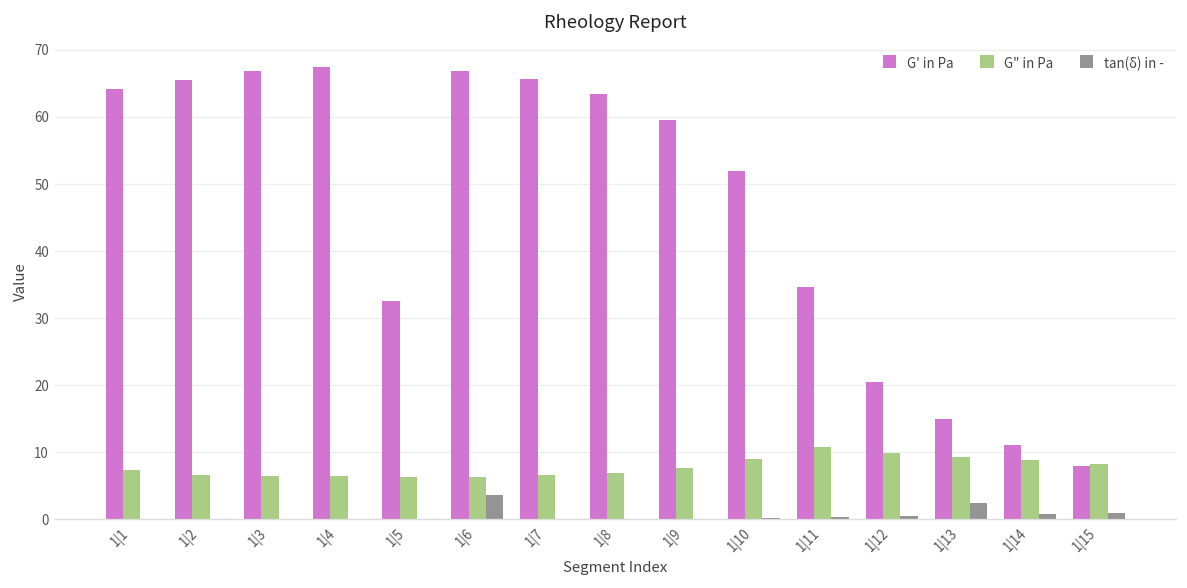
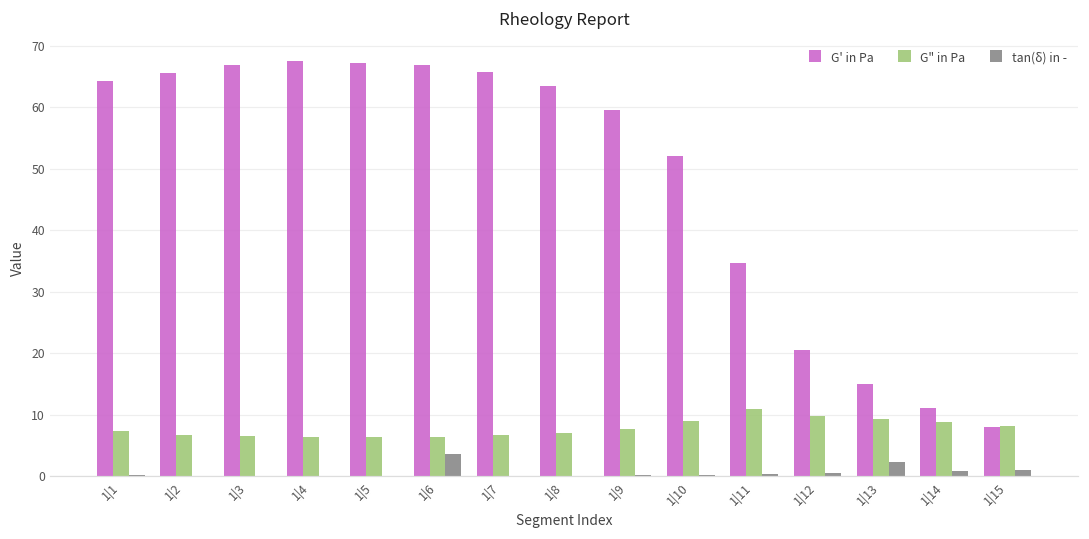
G' in Pa, 1|5: 33 -> 67
